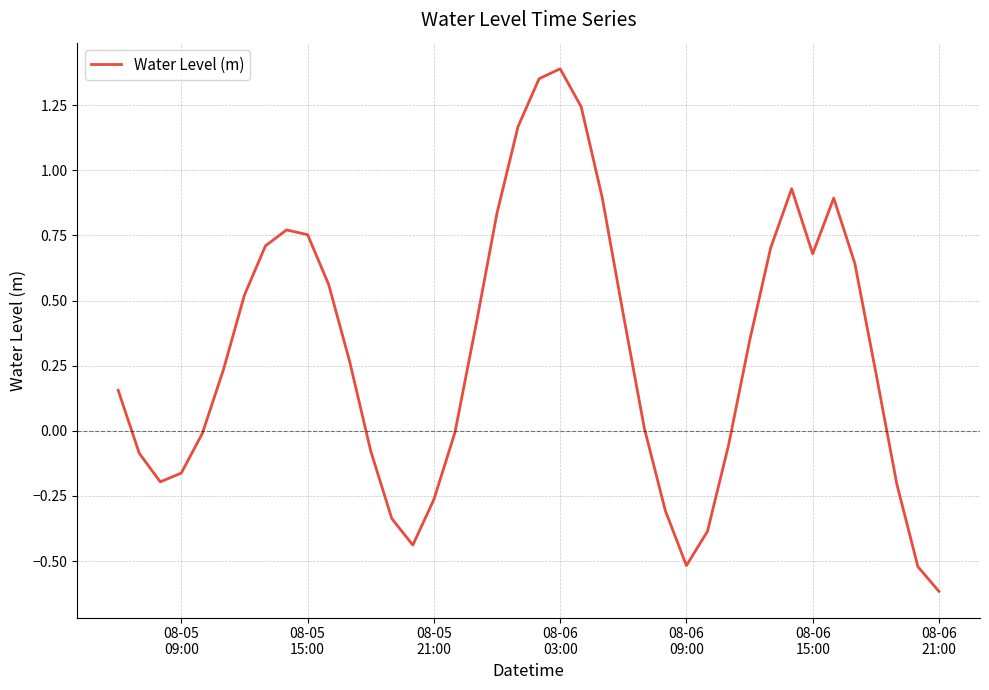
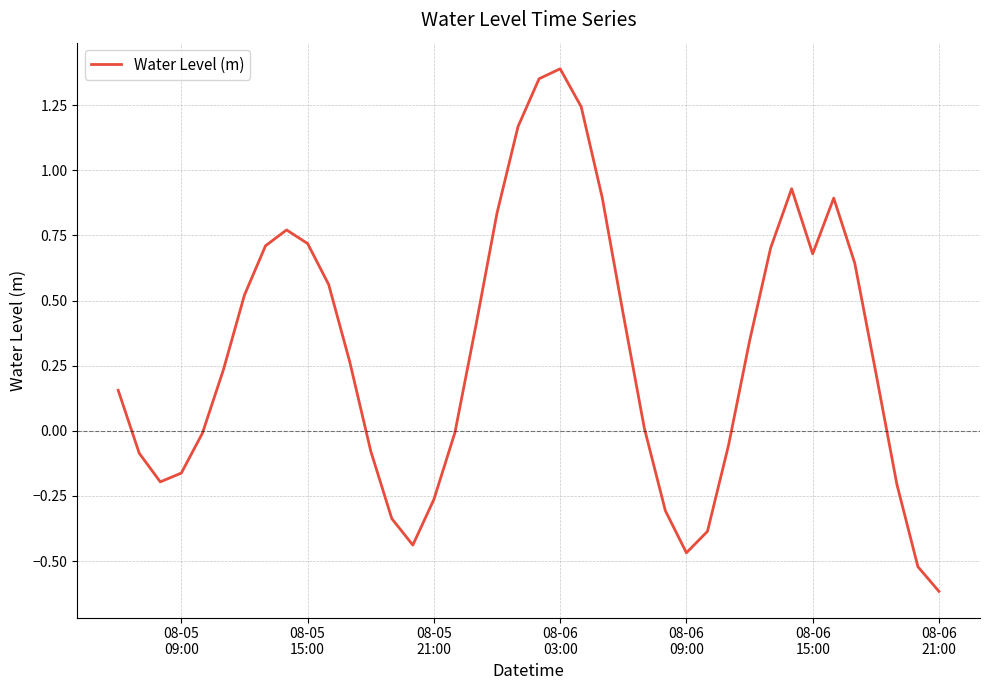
08-05 15:00: 0.75 -> 0.72
08-06 09:00: -0.52 -> -0.47
